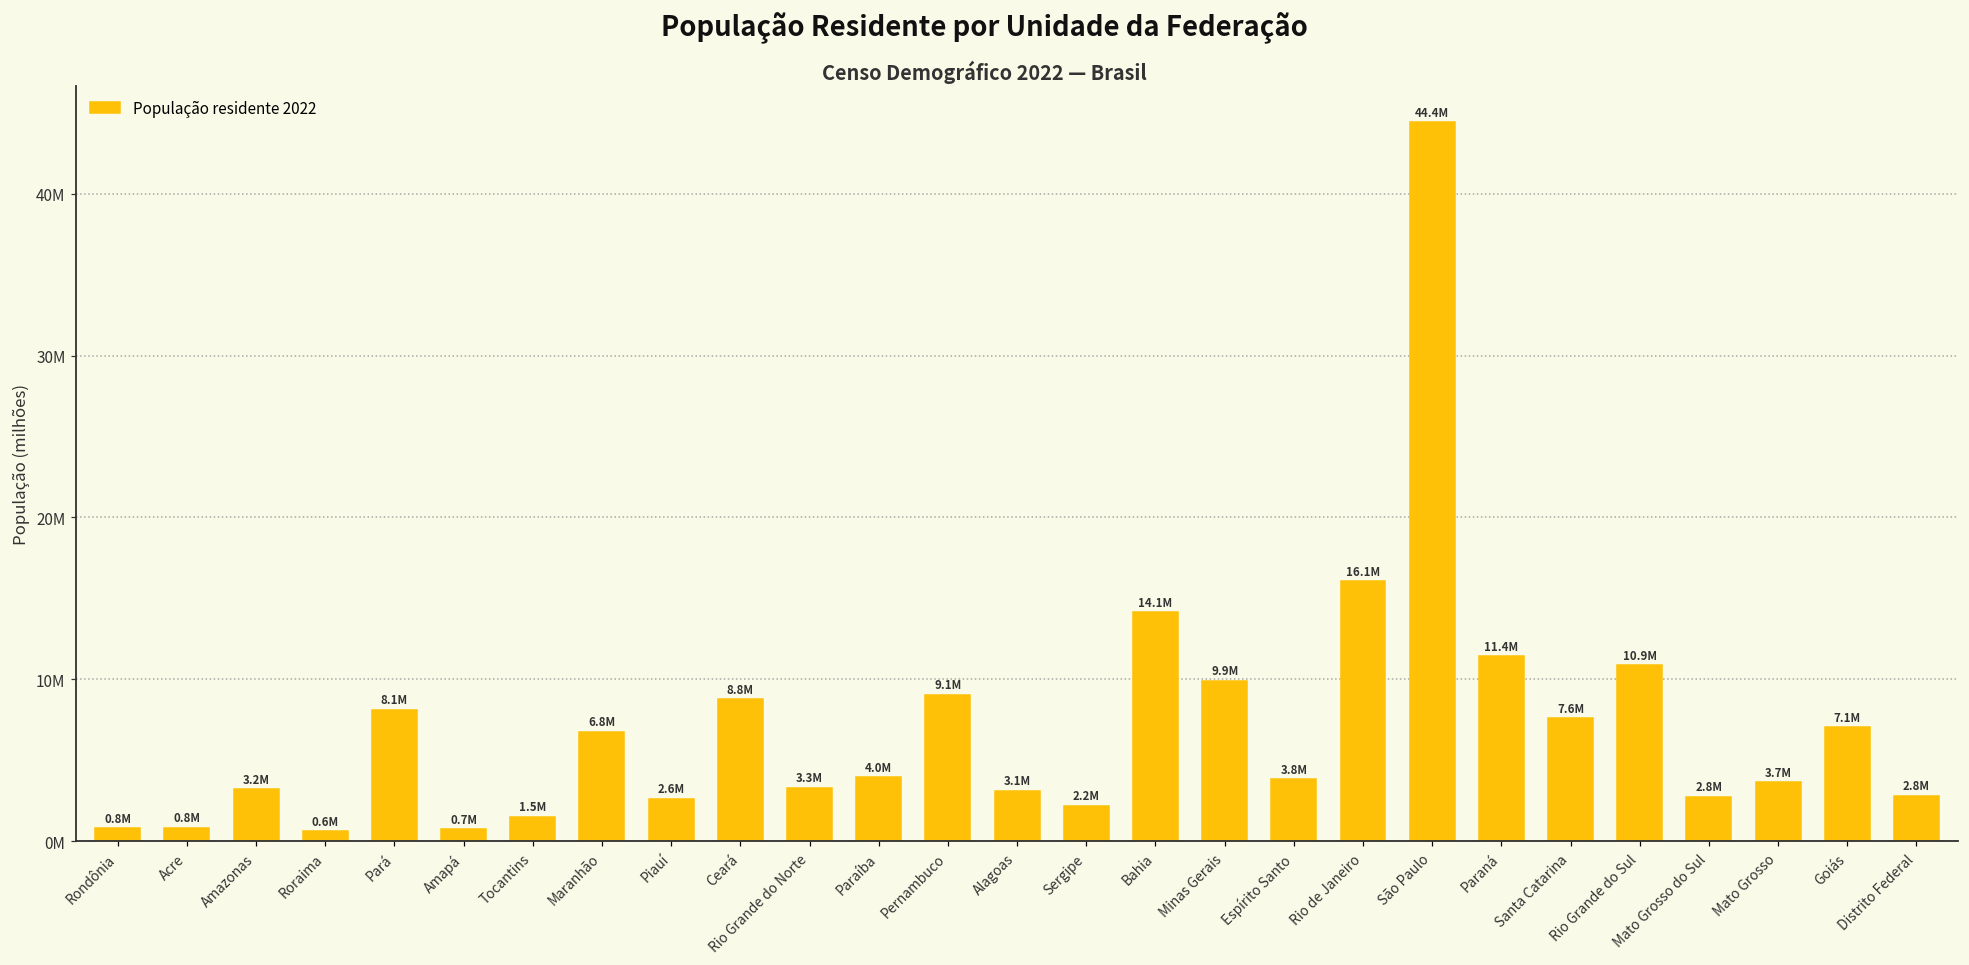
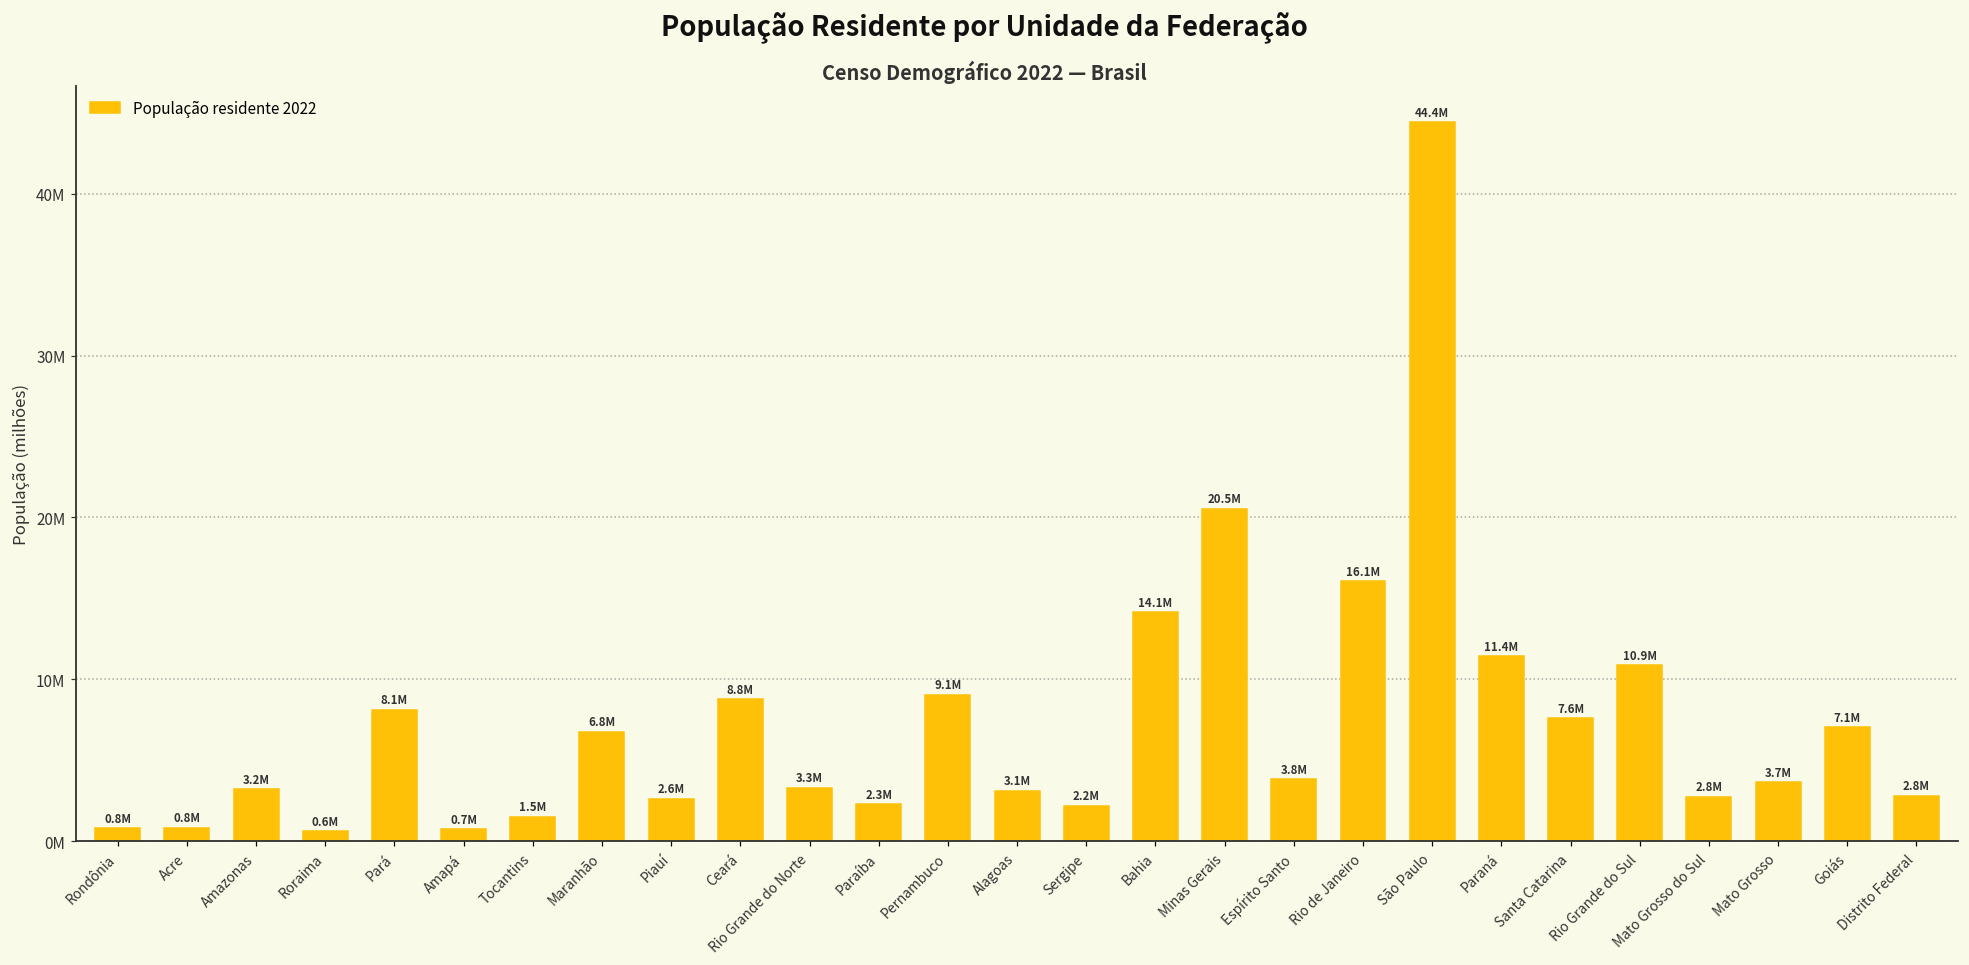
Paraíba: 4.0M -> 2.3M
Minas Gerais: 9.9M -> 20.5M
